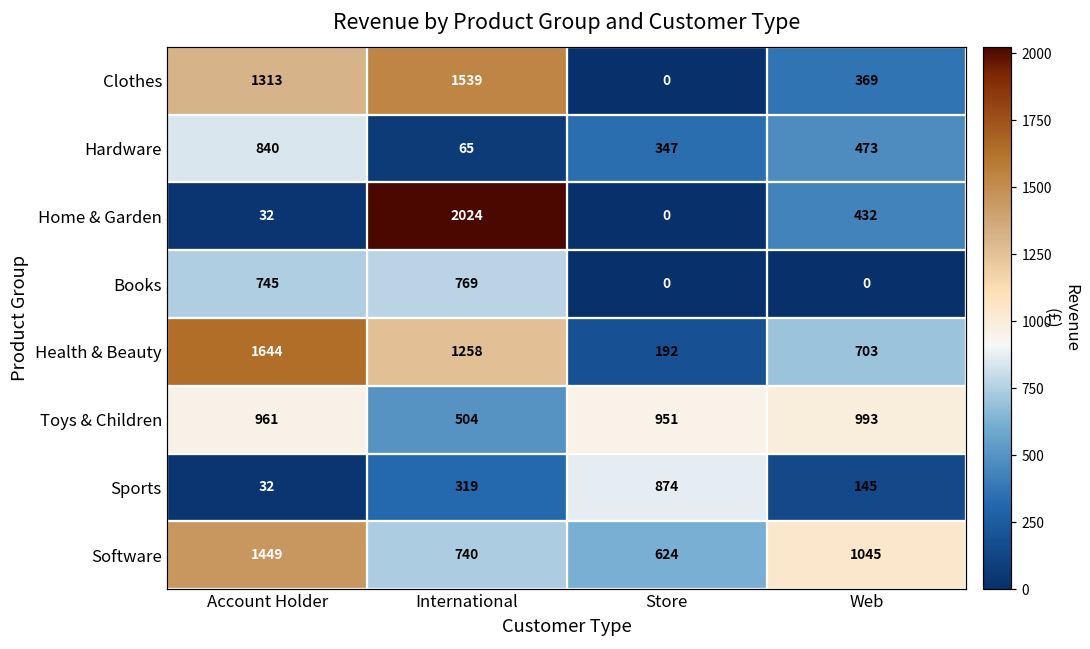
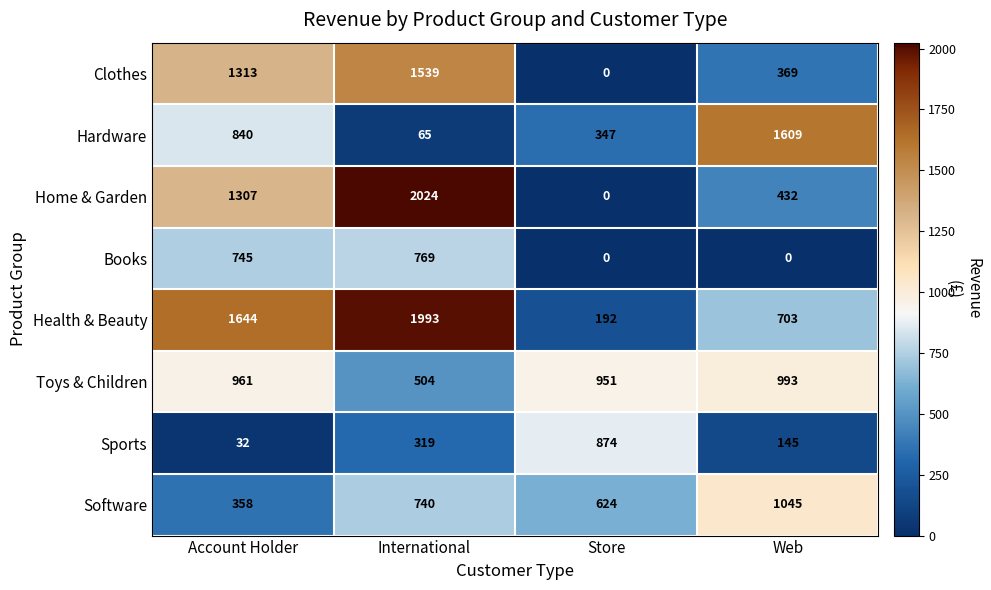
Hardware, Web: 473 -> 1609
Home & Garden, Account Holder: 32 -> 1307
Health & Beauty, International: 1258 -> 1993
Software, Account Holder: 1449 -> 358
